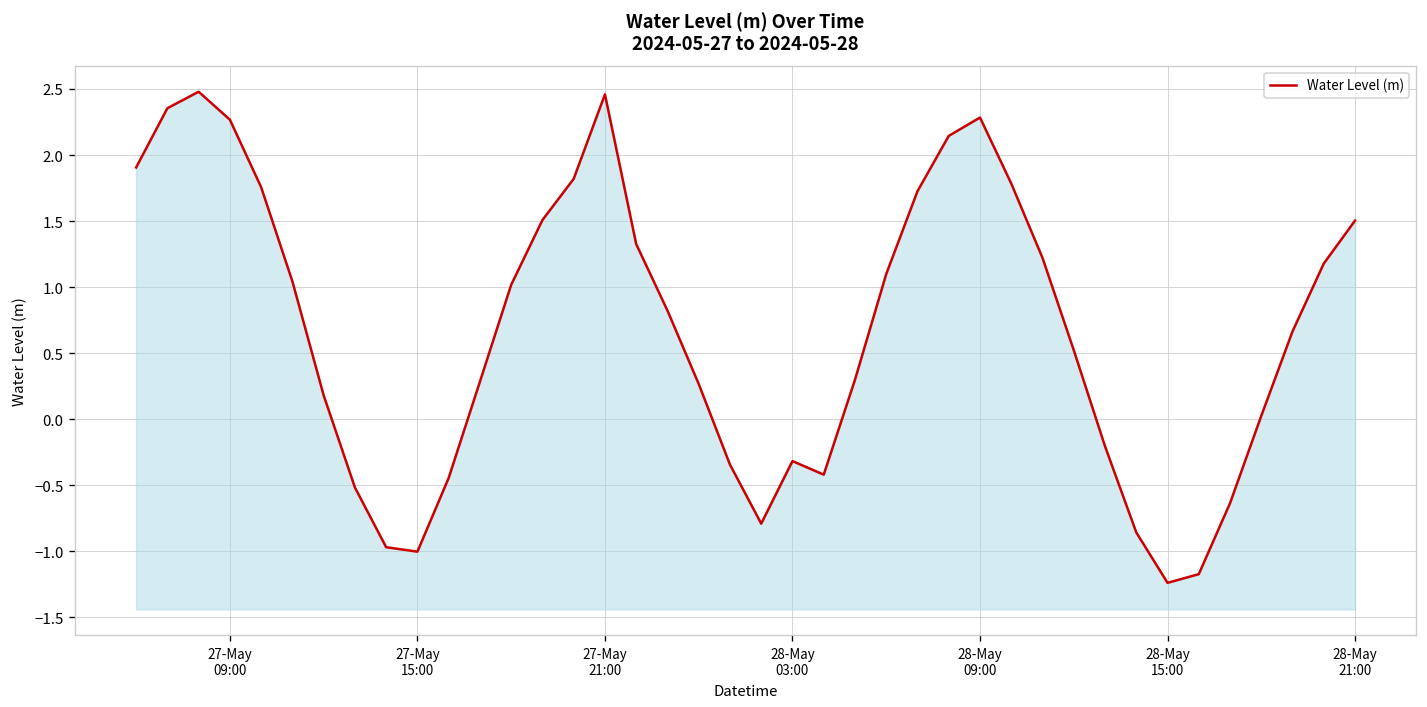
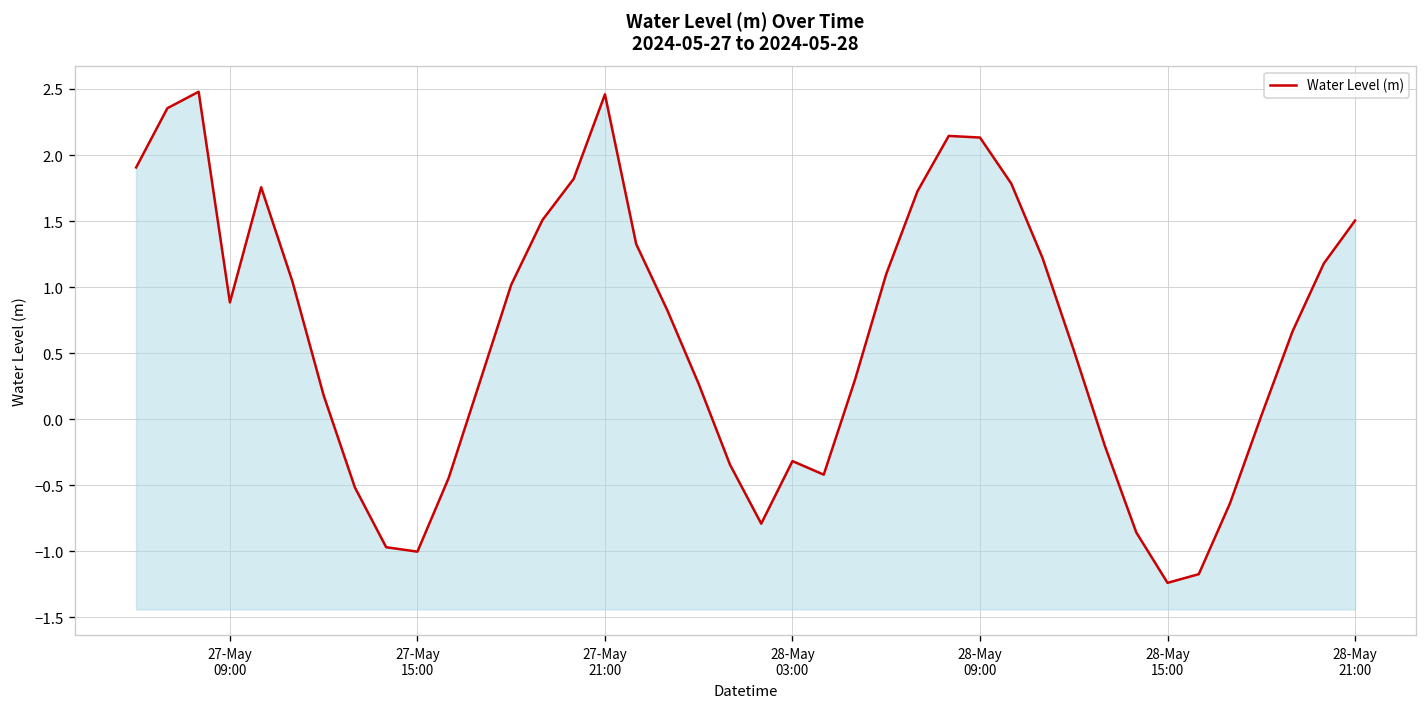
27-May 09:00: 2.27 -> 0.88
28-May 09:00: 2.28 -> 2.13
